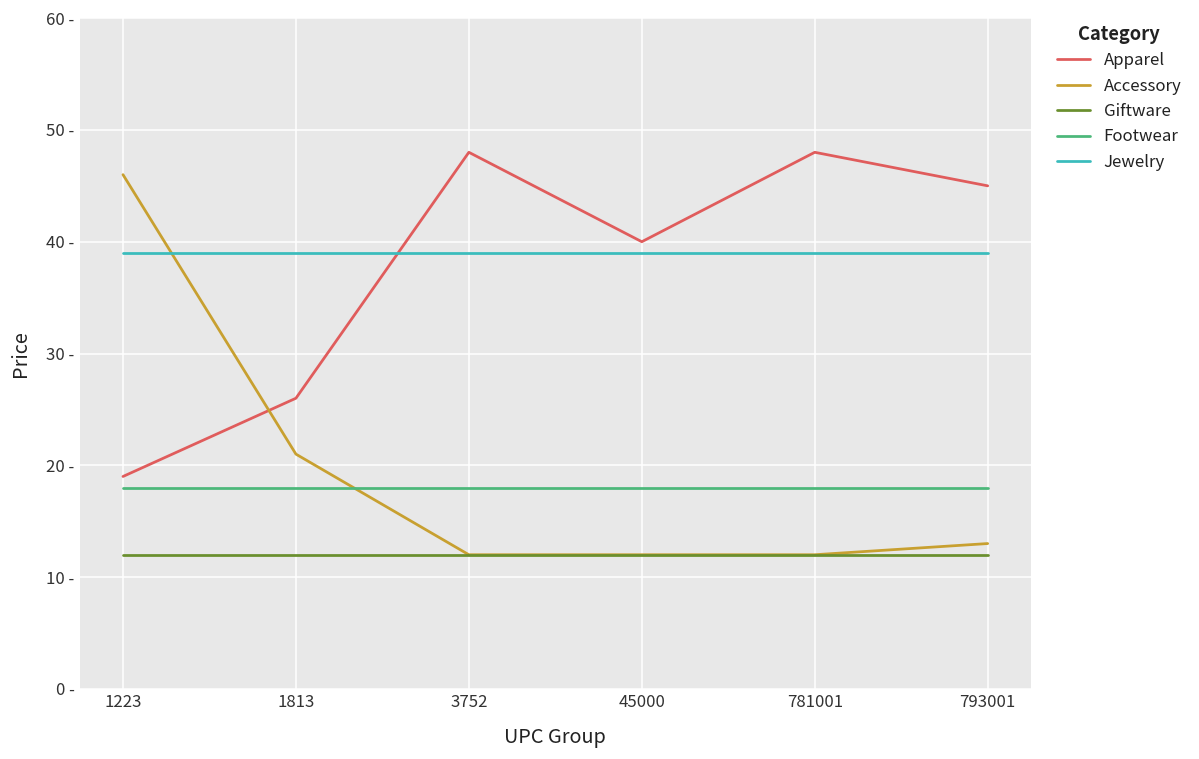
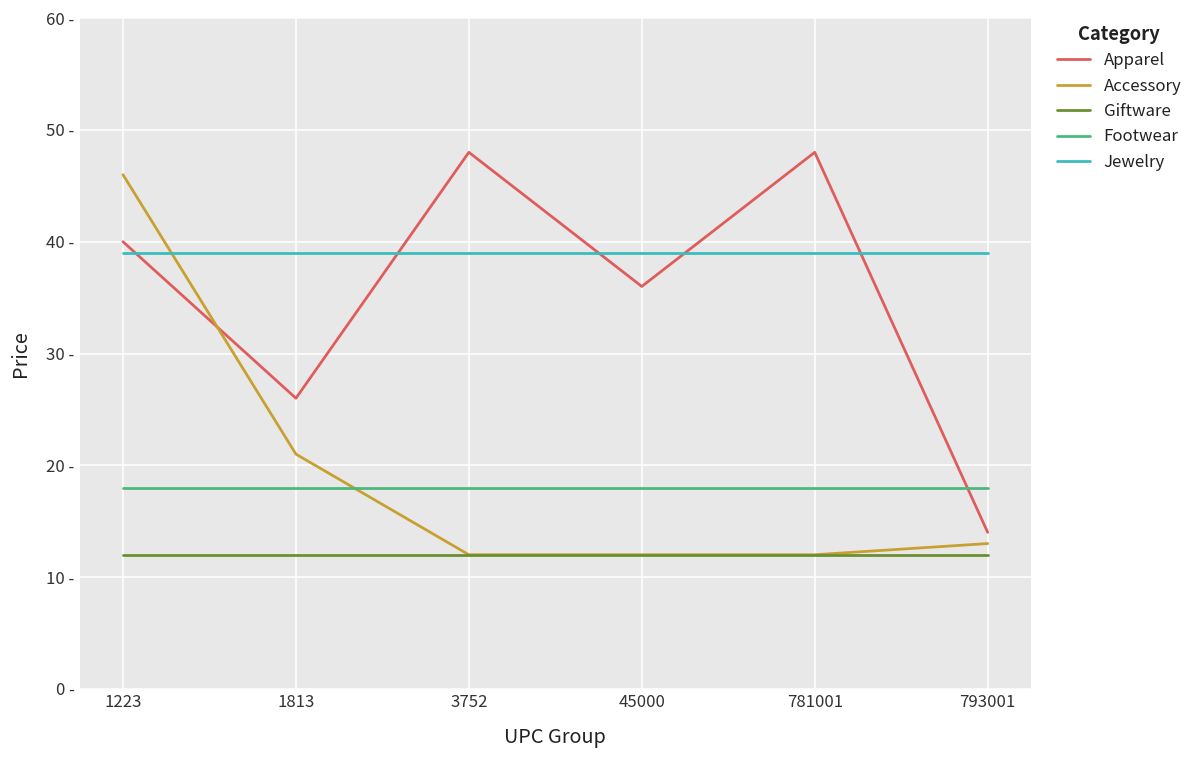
Apparel, 1223: 19 - -> 40 -
Apparel, 45000: 40 - -> 36 -
Apparel, 793001: 45 - -> 14 -
